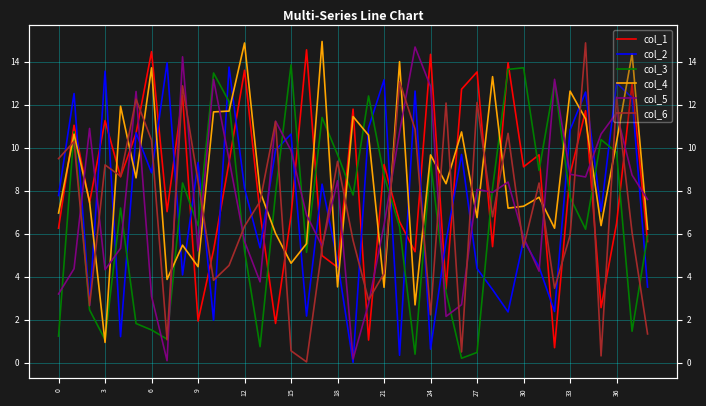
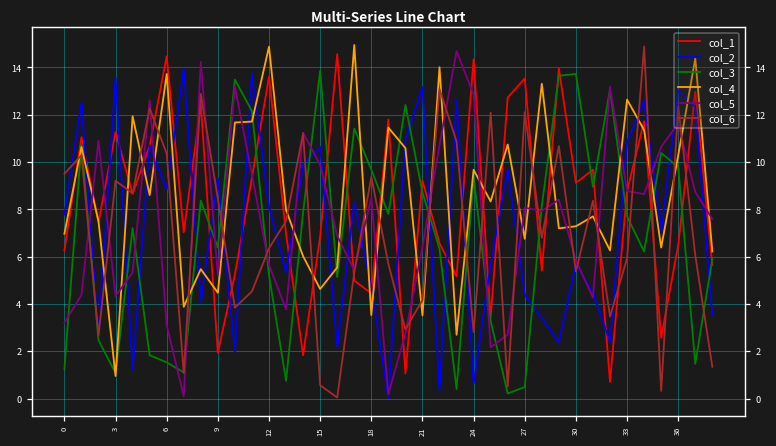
col_6, 24: 2.2 -> 2.8
